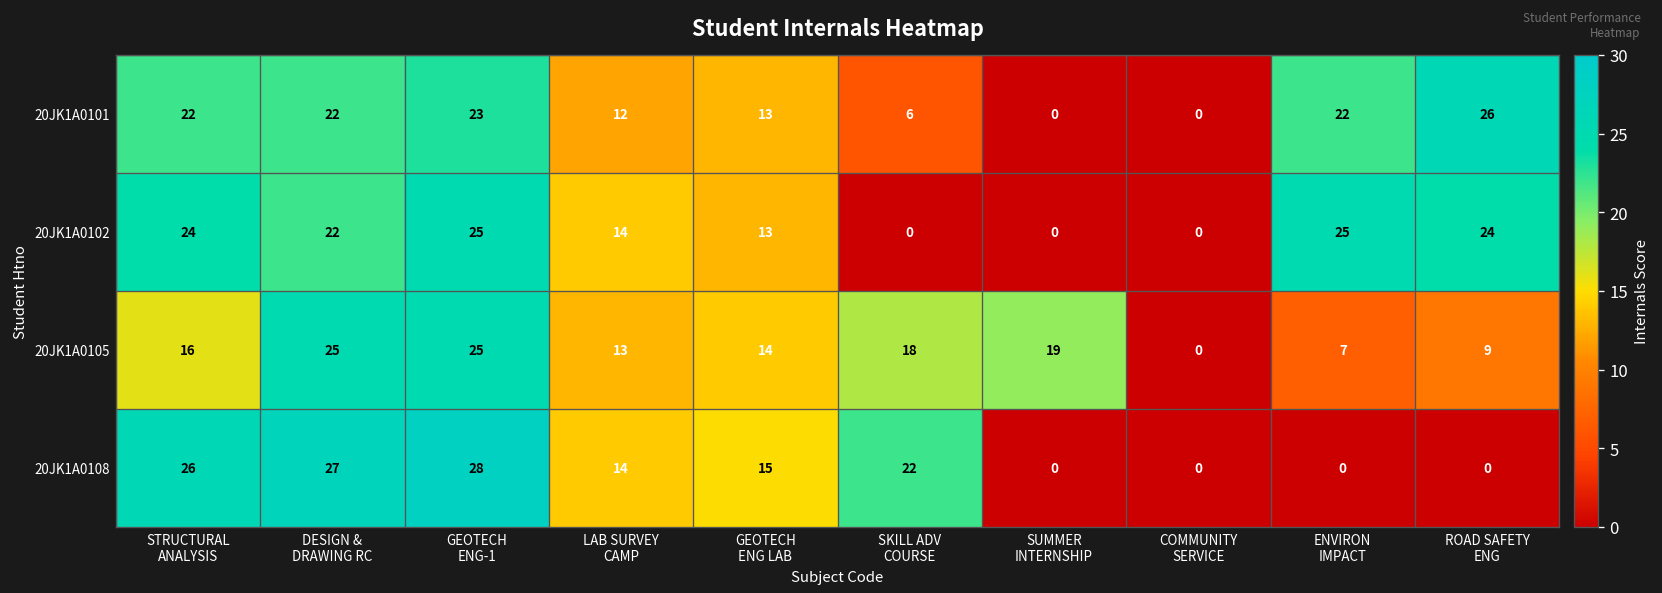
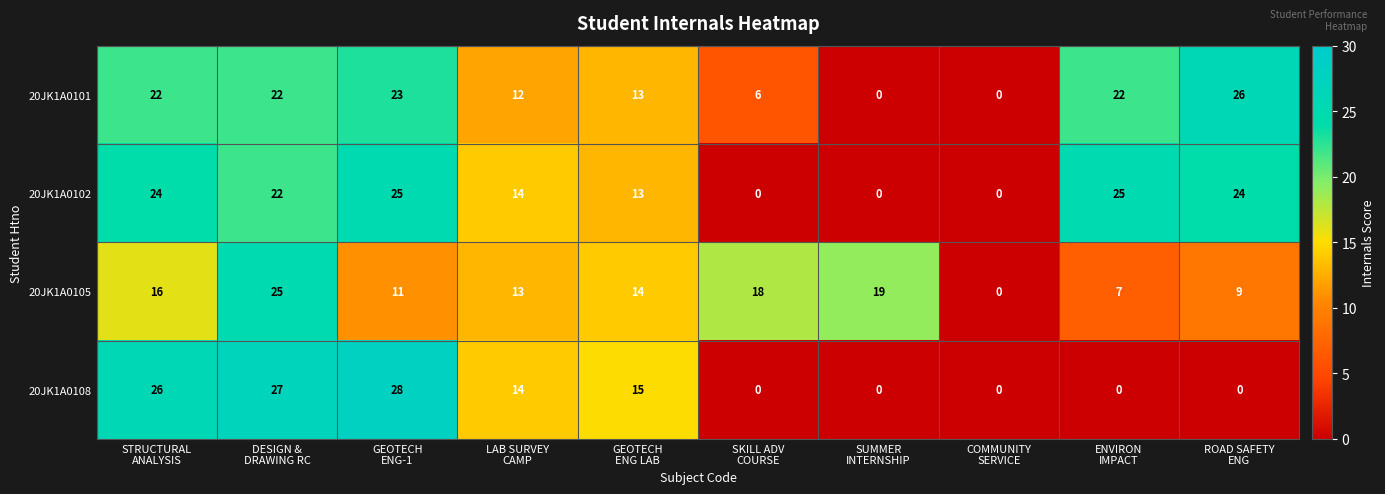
20JK1A0105, GEOTECH ENG-1: 25 -> 11
20JK1A0108, SKILL ADV COURSE: 22 -> 0
